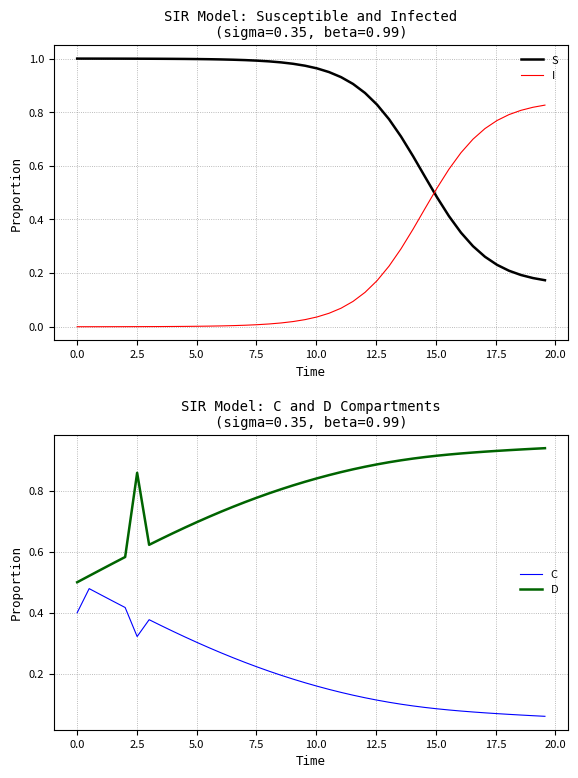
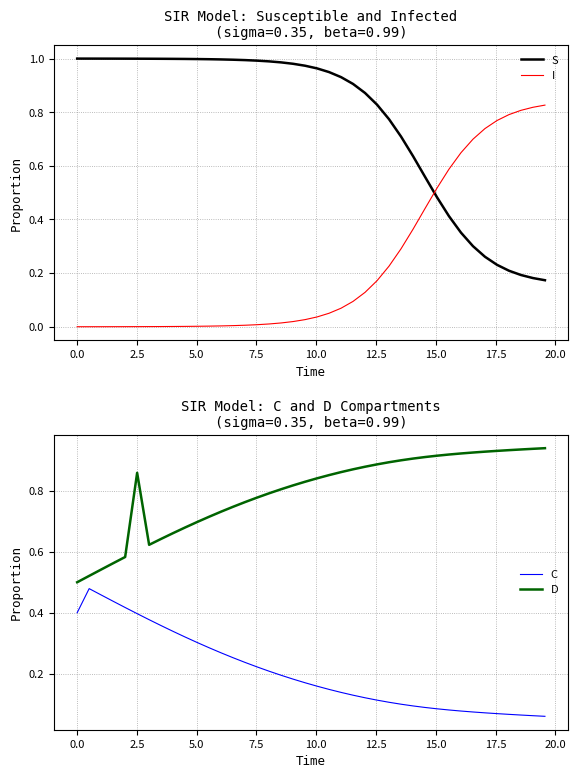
SIR Model: C and D Compartments (sigma=0.35, beta=0.99), C, 2.5: 0.32 -> 0.40
